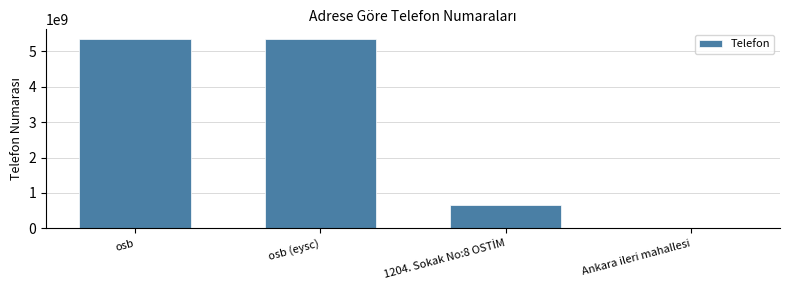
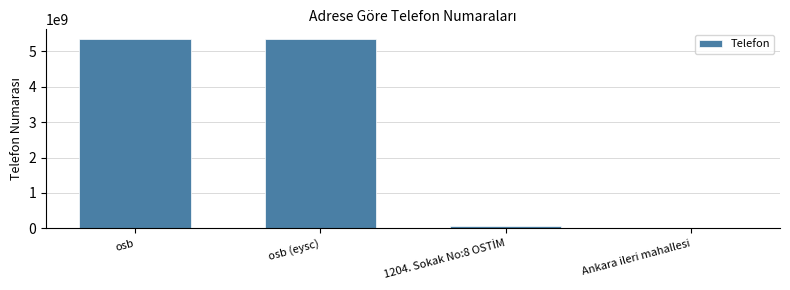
1204. Sokak No:8 OSTİM: 700000000 -> 100000000
